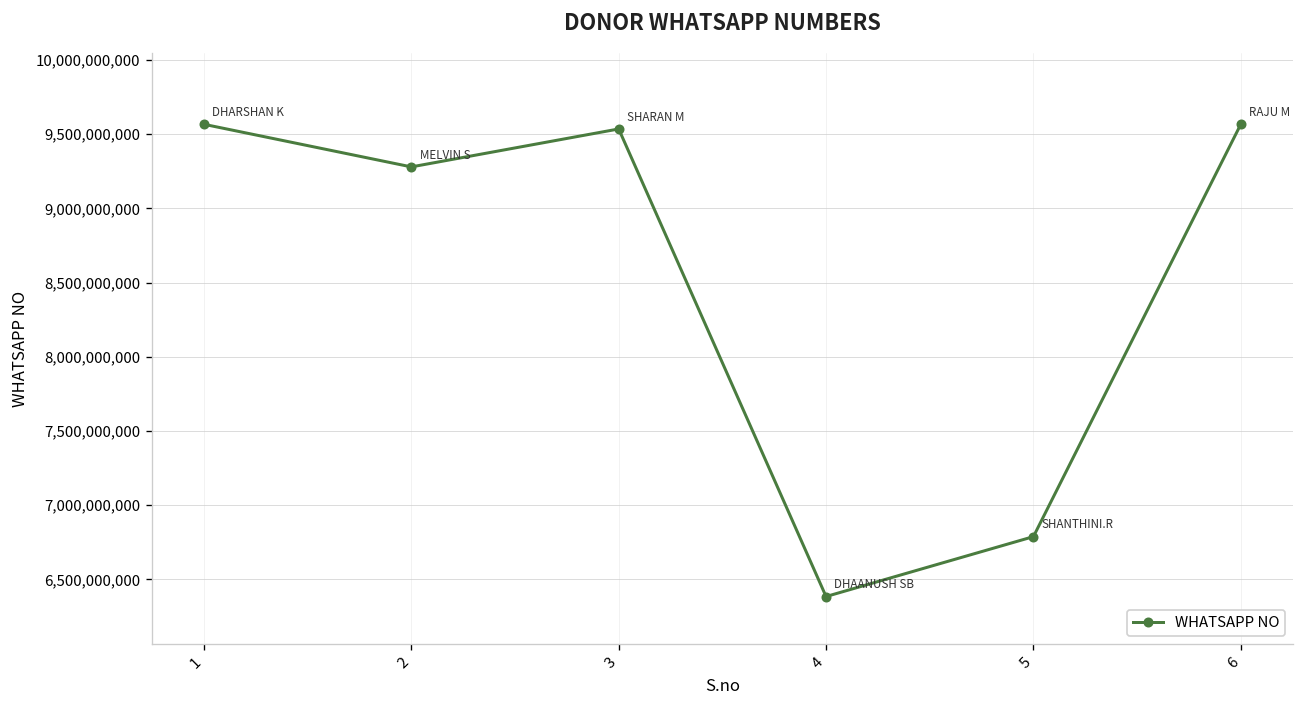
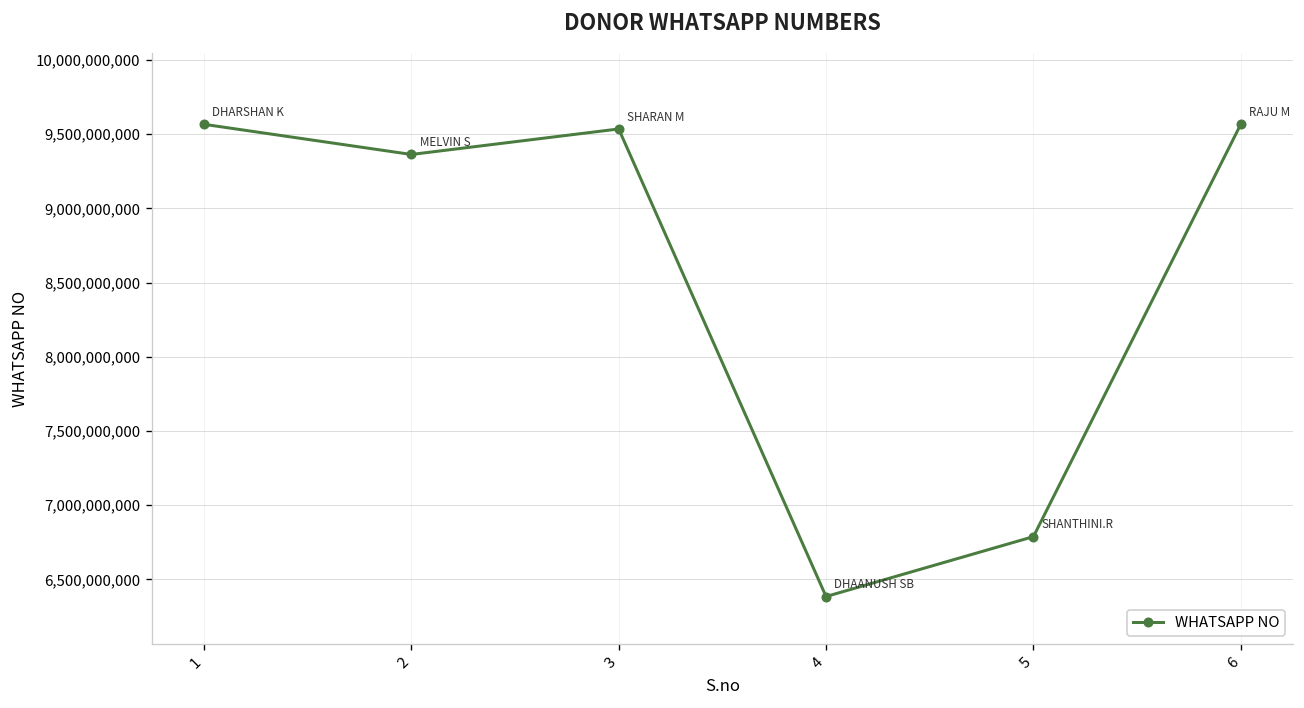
2: 9,280,000,000 -> 9,360,000,000
